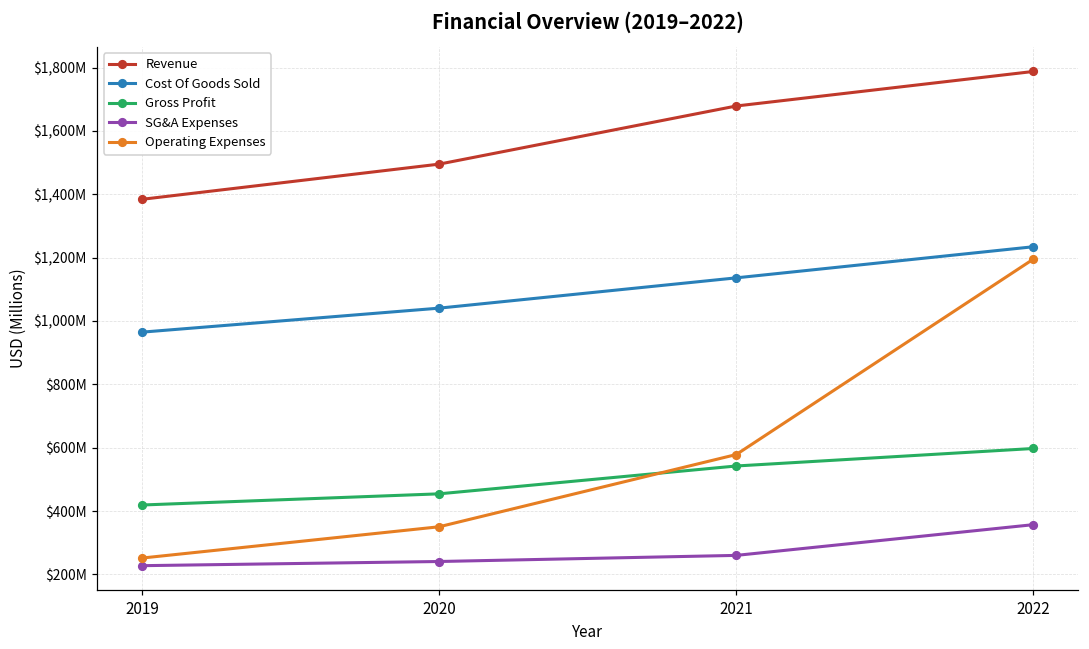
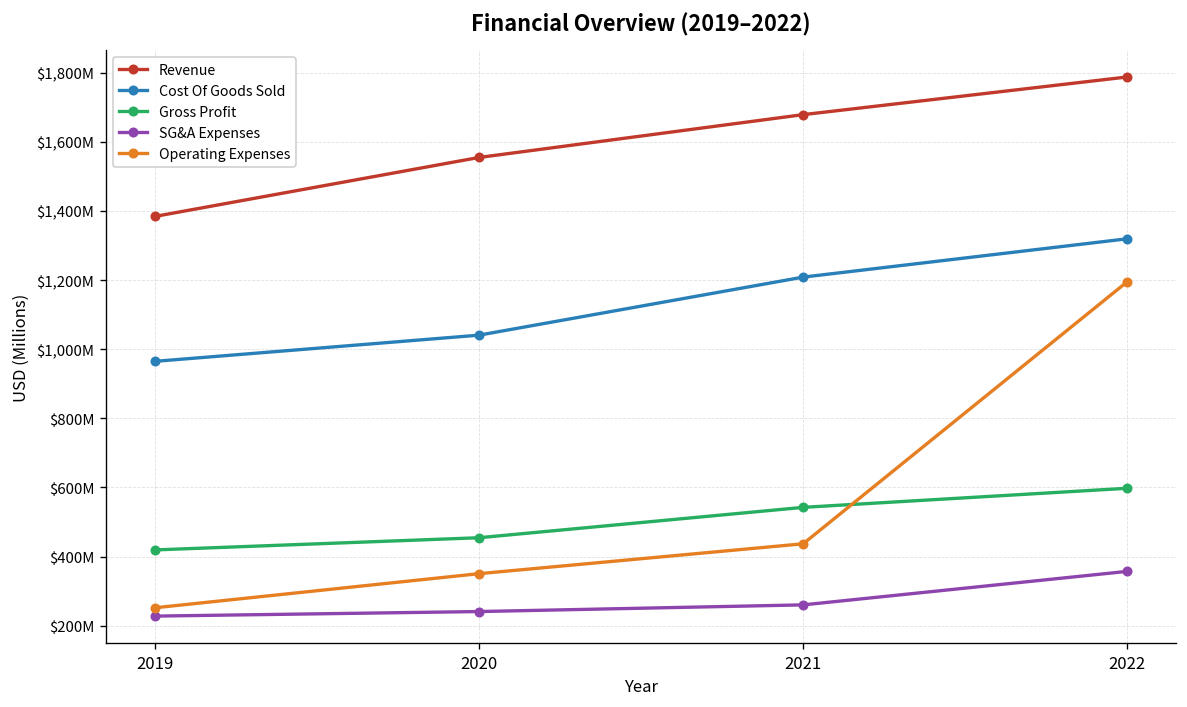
Revenue, 2020: $1,500,000,000 -> $1,550,000,000
Cost Of Goods Sold, 2021: $1,140,000,000 -> $1,210,000,000
Operating Expenses, 2021: $580,000,000 -> $440,000,000
Cost Of Goods Sold, 2022: $1,230,000,000 -> $1,320,000,000
